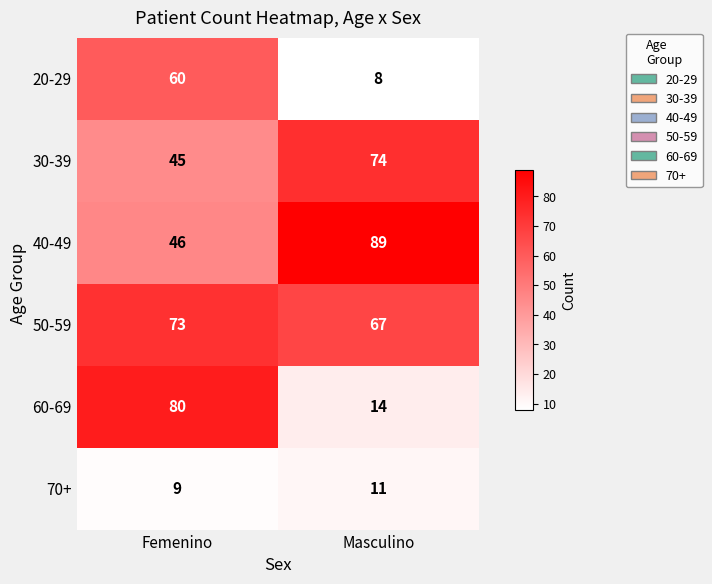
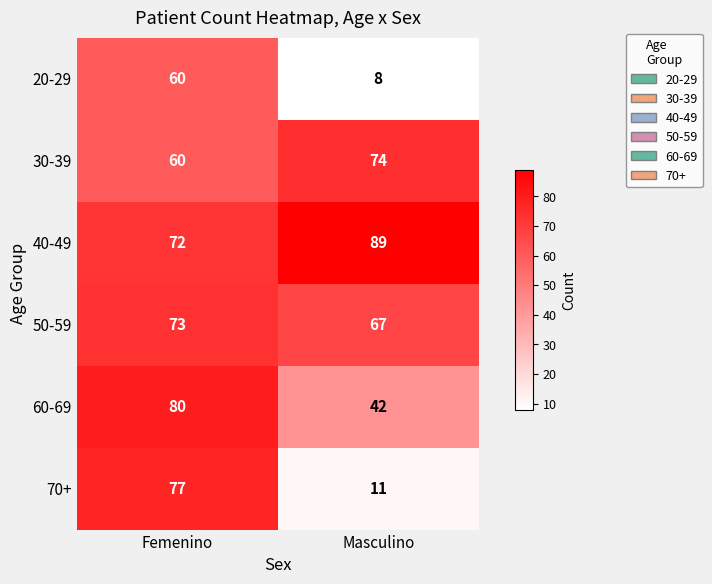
30-39, Femenino: 45 -> 60
40-49, Femenino: 46 -> 72
60-69, Masculino: 14 -> 42
70+, Femenino: 9 -> 77
